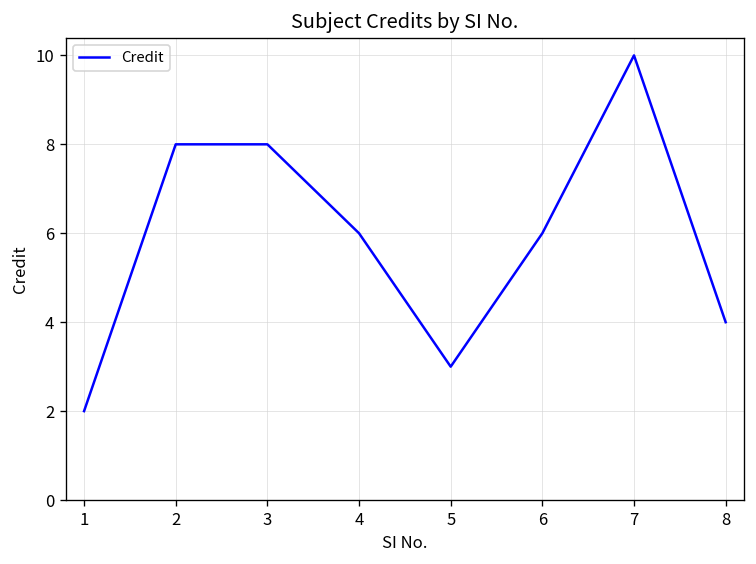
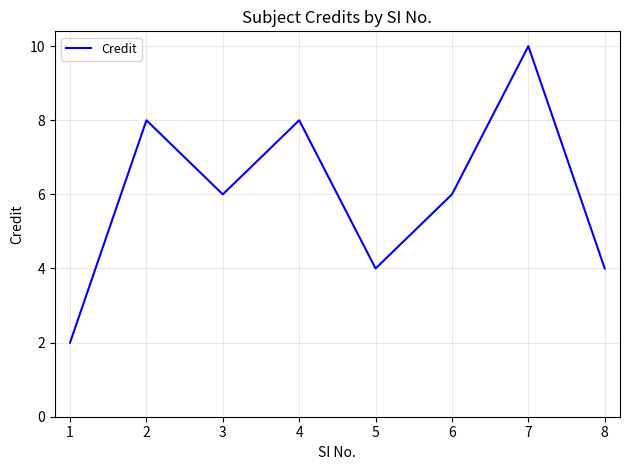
3: 8 -> 6
4: 6 -> 8
5: 3 -> 4
